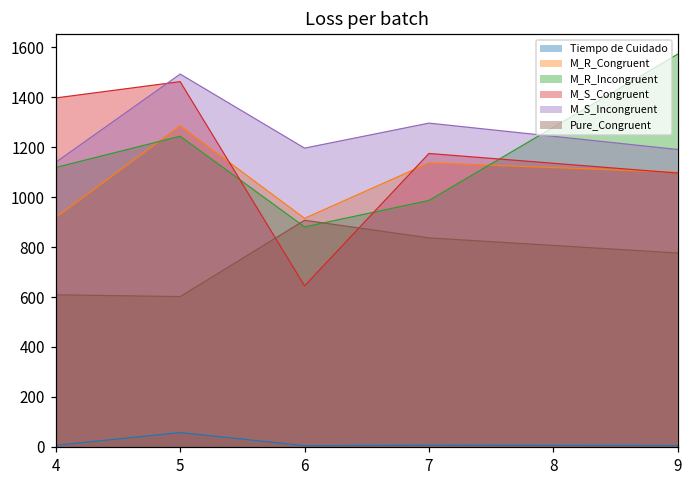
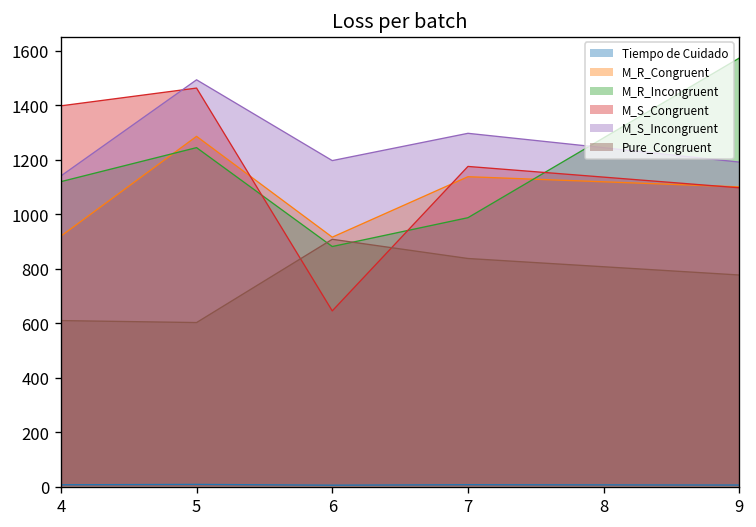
Tiempo de Cuidado, 5: 60 -> 10
